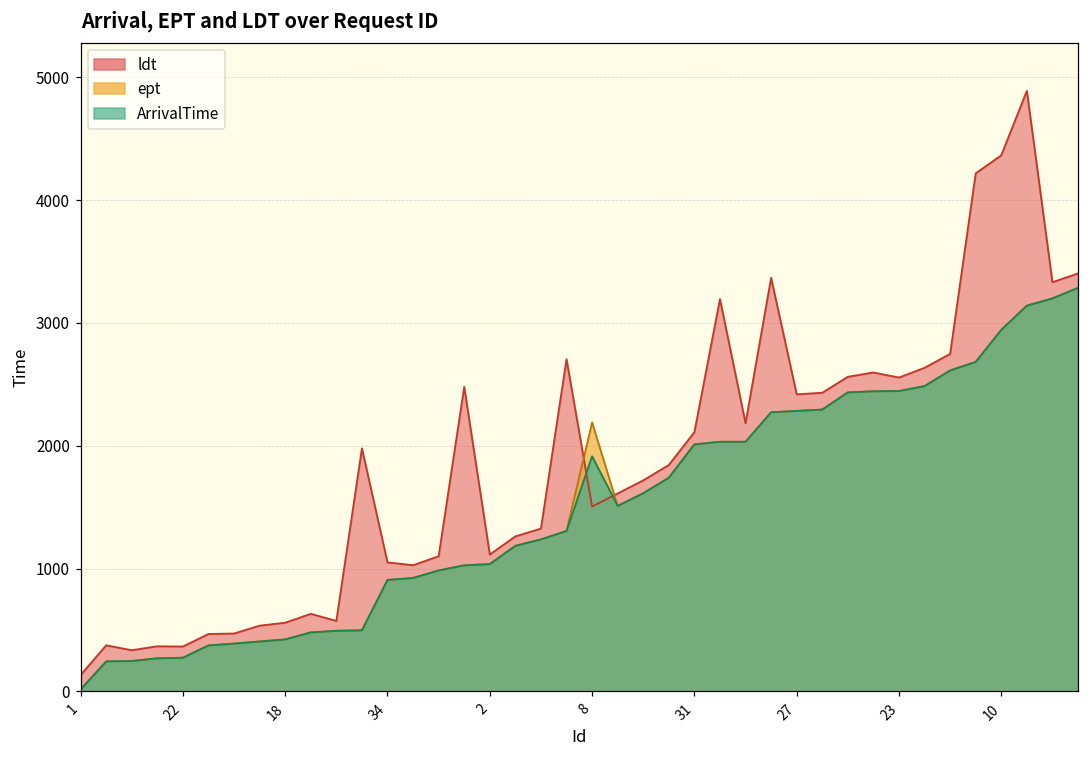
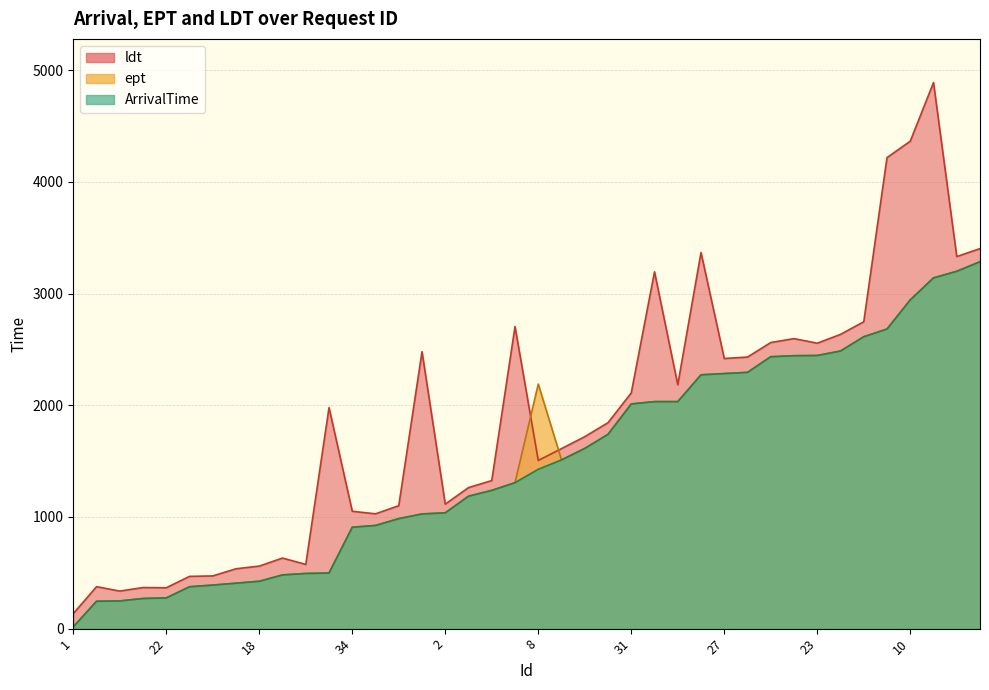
ArrivalTime, 8: 1920 -> 1430
